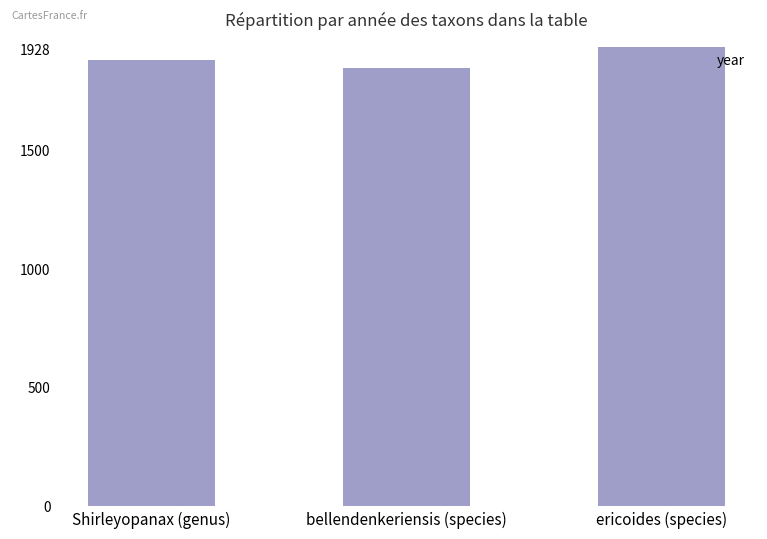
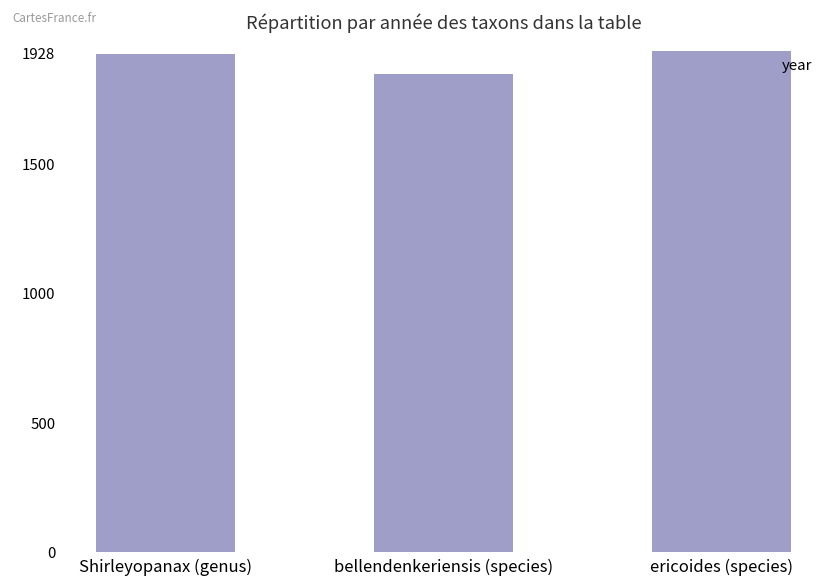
Shirleyopanax (genus): 1880 -> 1930
